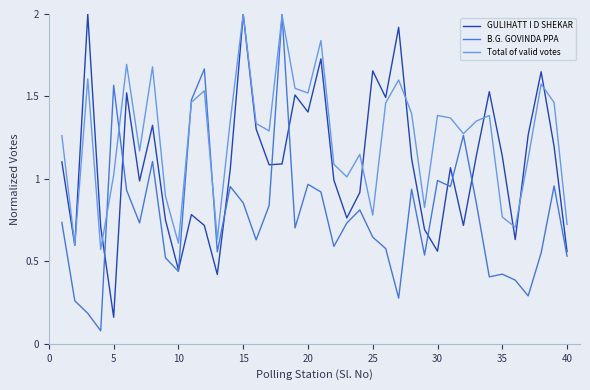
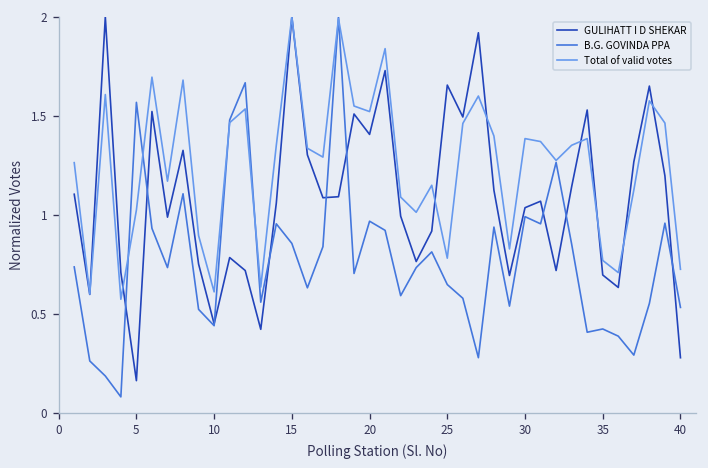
GULIHATT I D SHEKAR, 30: 0.56 -> 1.04
GULIHATT I D SHEKAR, 35: 1.14 -> 0.70
GULIHATT I D SHEKAR, 40: 0.56 -> 0.28
